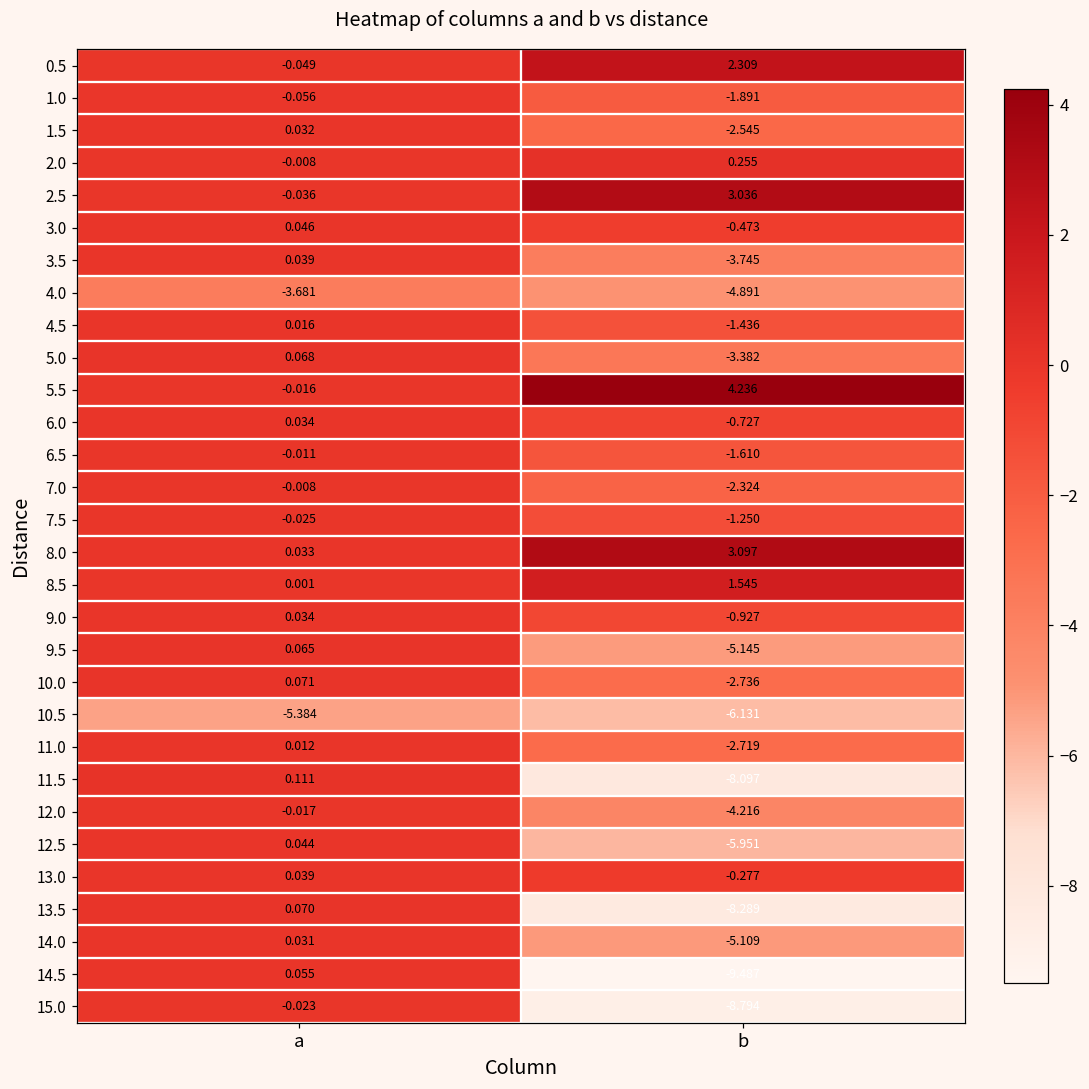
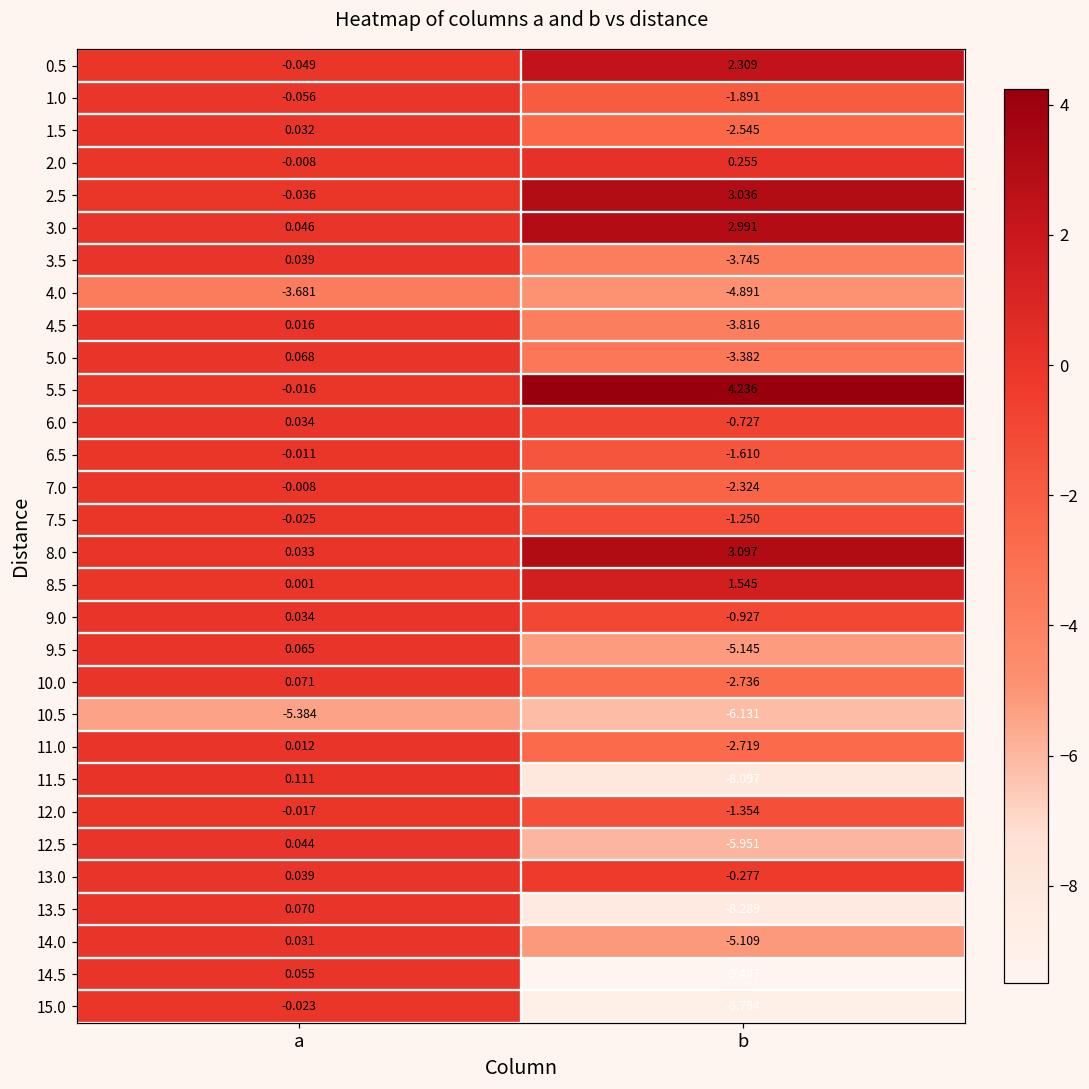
3.0, b: -0.473 -> 2.991
4.5, b: -1.436 -> -3.816
12.0, b: -4.216 -> -1.354
